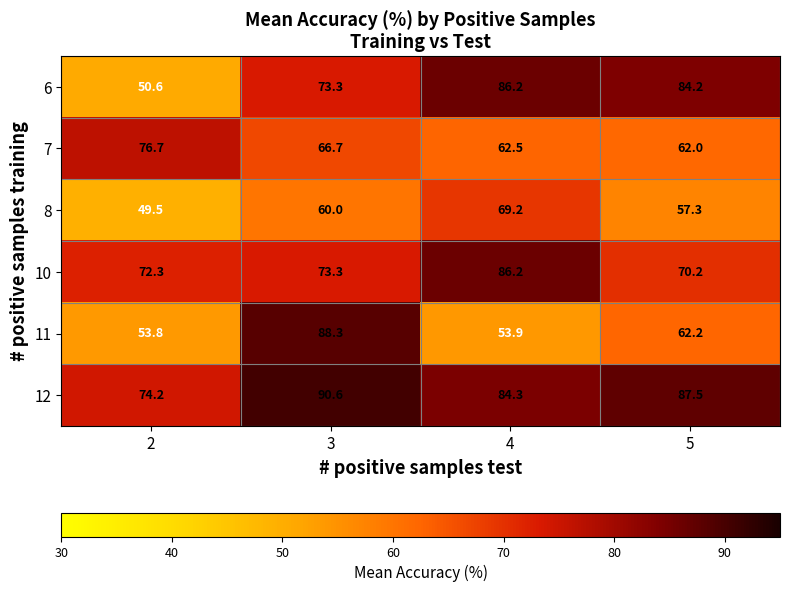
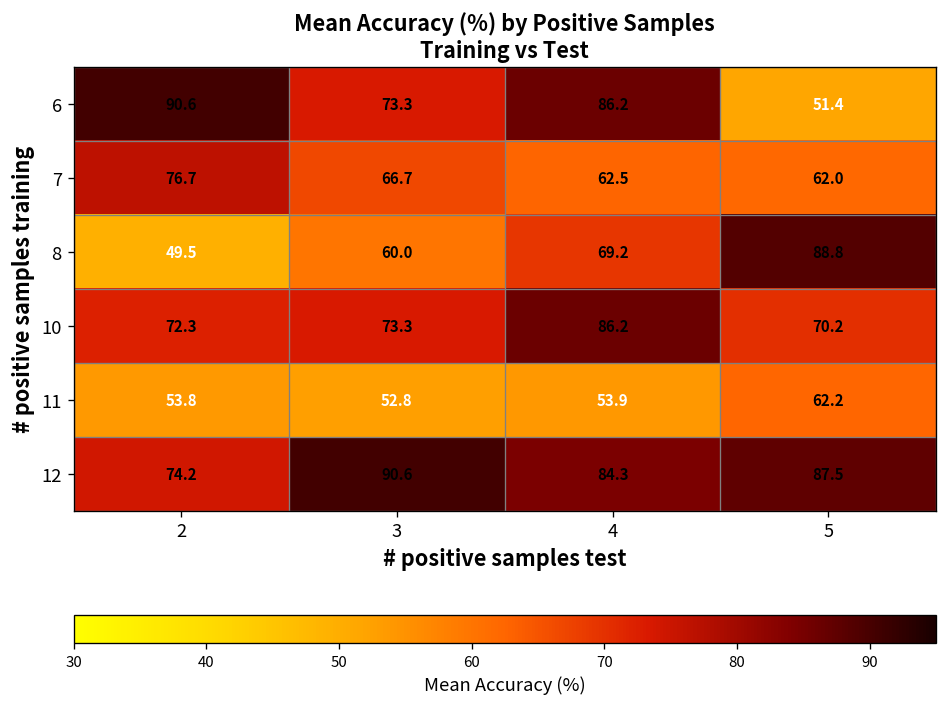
6, 2: 50.6 -> 90.6
6, 5: 84.2 -> 51.4
8, 5: 57.3 -> 88.8
11, 3: 88.3 -> 52.8
